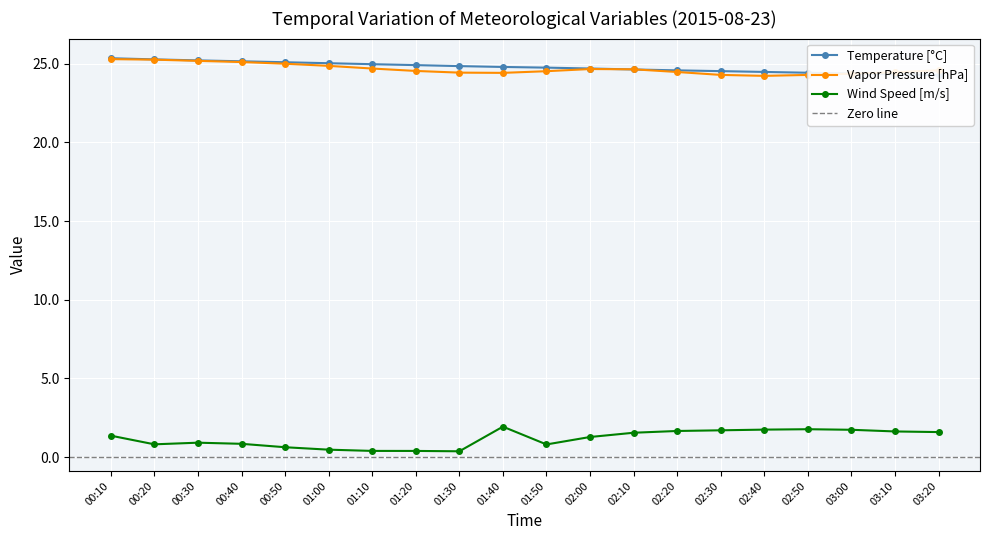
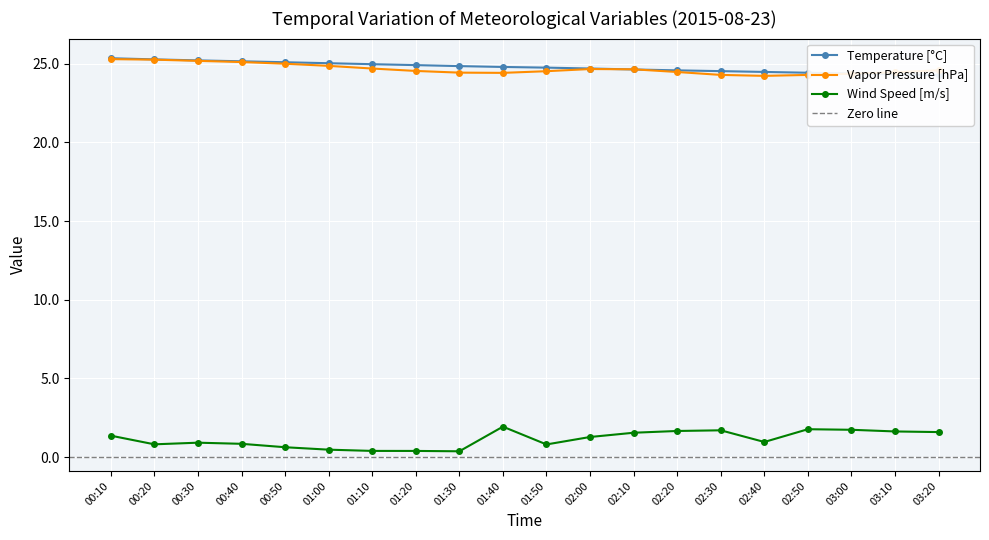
Wind Speed [m/s], 02:40: 1.7 -> 1.0
